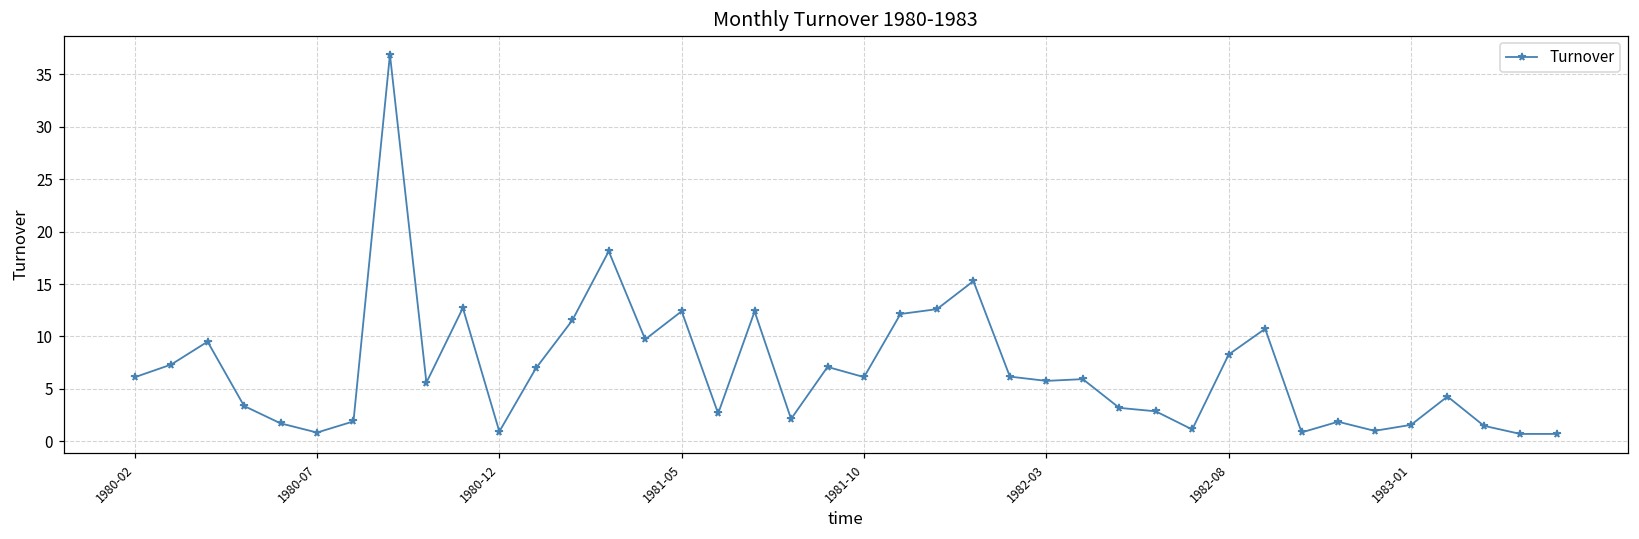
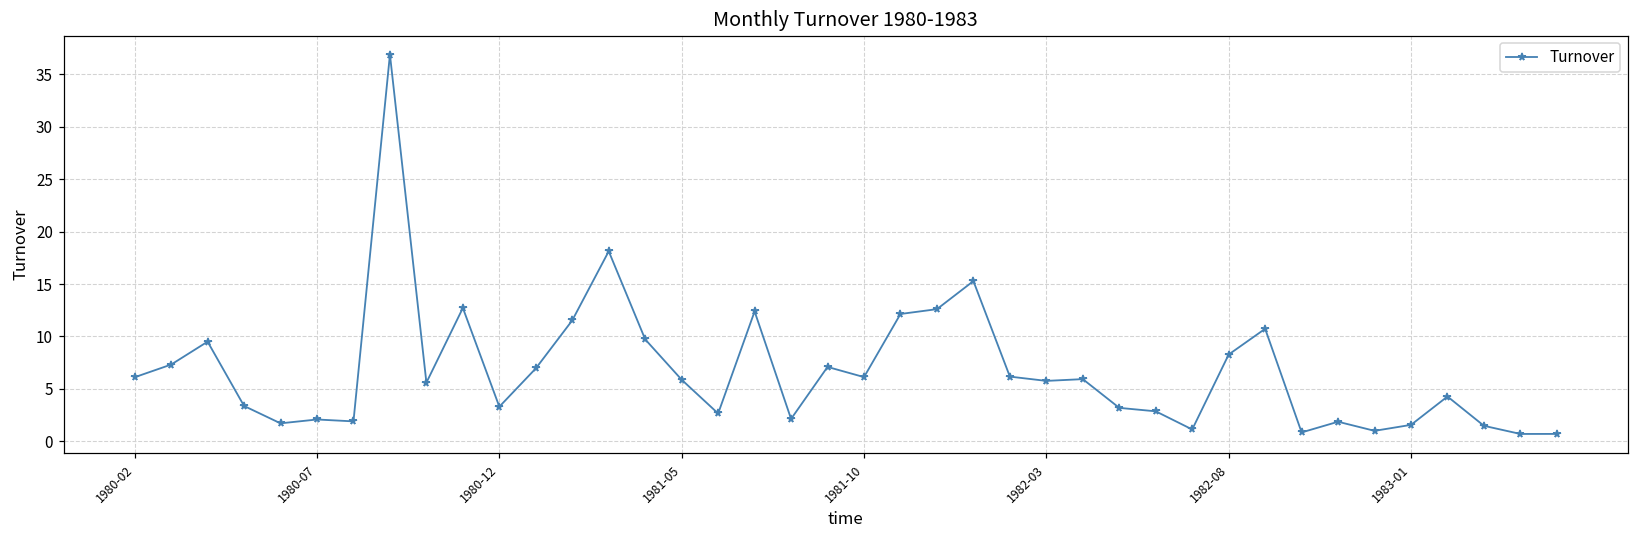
1980-07: 1 -> 2
1980-12: 1 -> 3
1981-05: 12 -> 6
